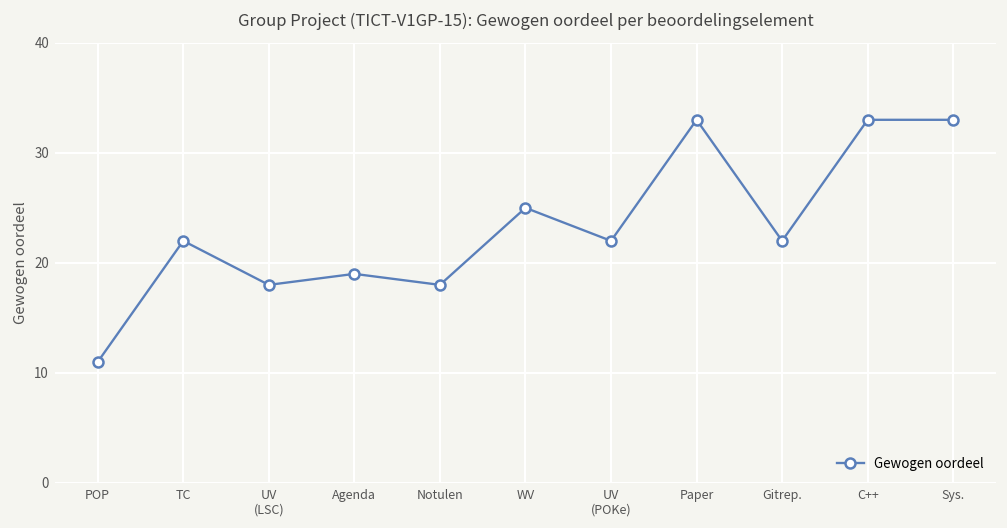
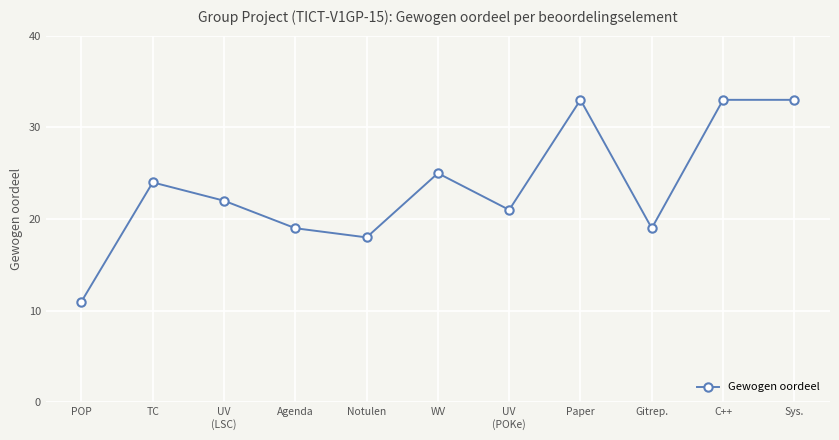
TC: 22 -> 24
UV (LSC): 18 -> 22
UV (POKe): 22 -> 21
Gitrep.: 22 -> 19
